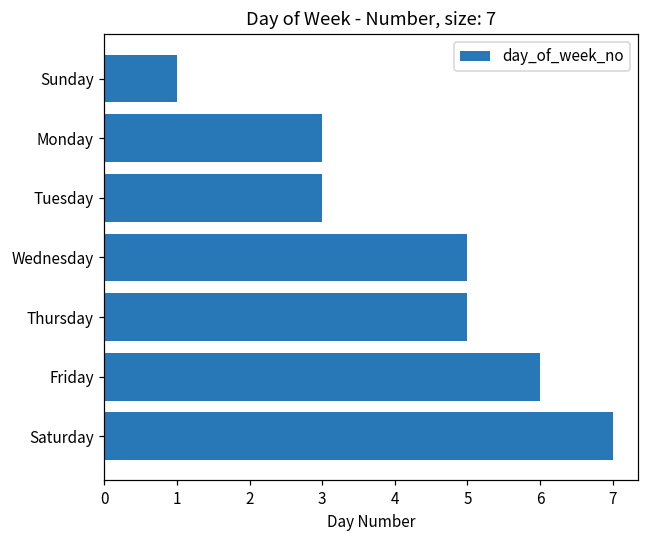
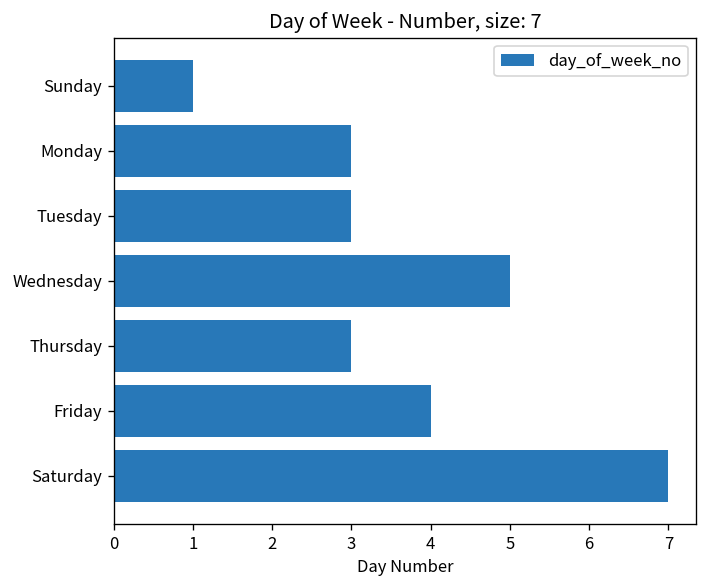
Thursday: 5 -> 3
Friday: 6 -> 4
